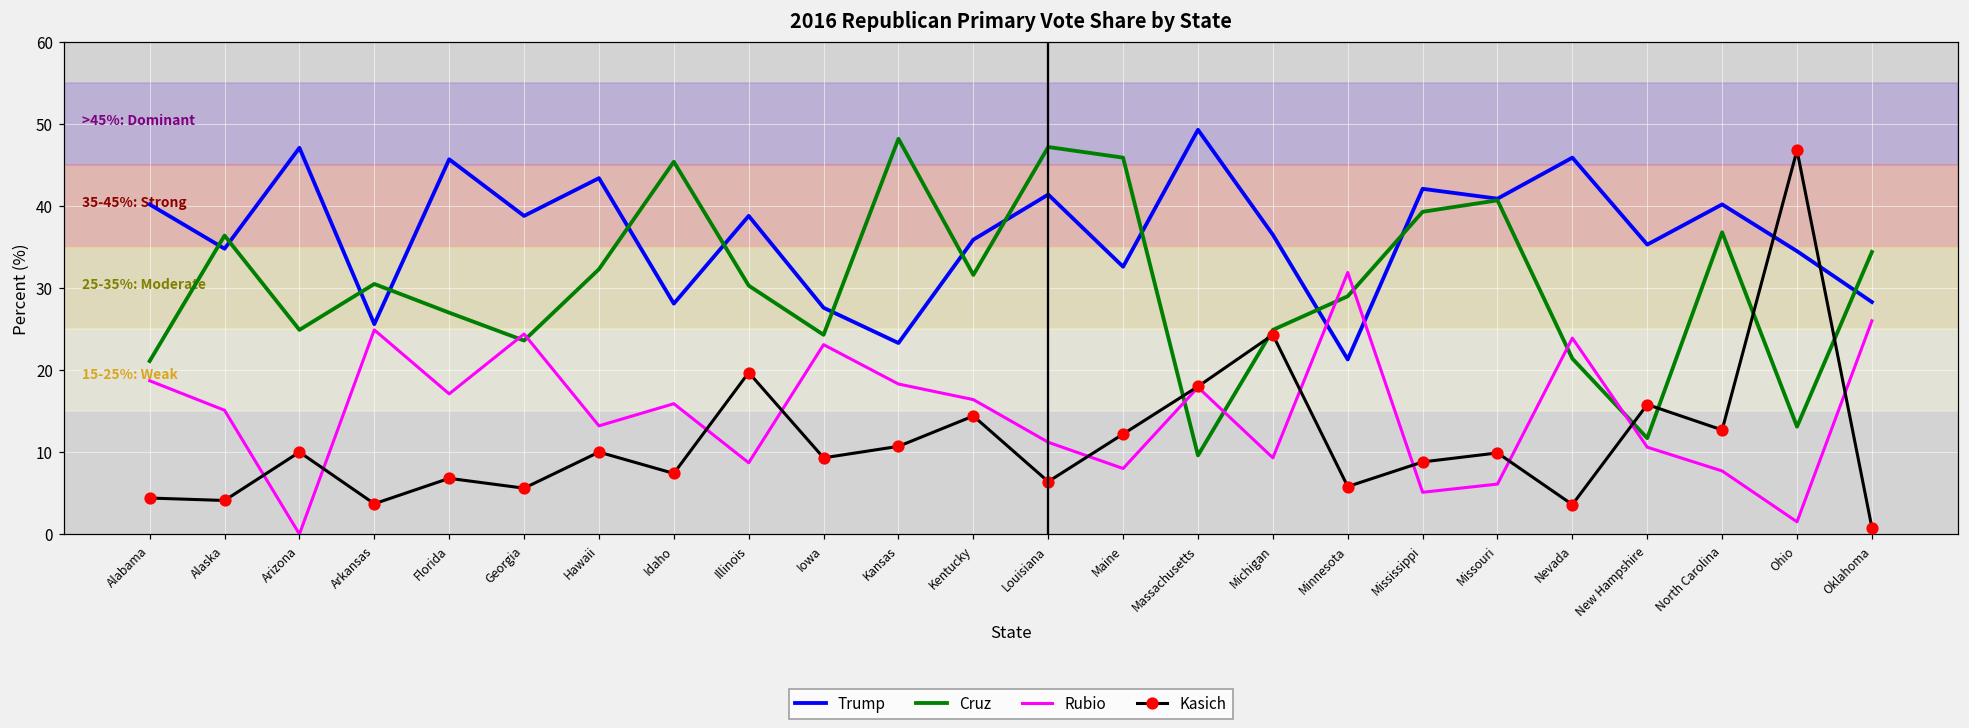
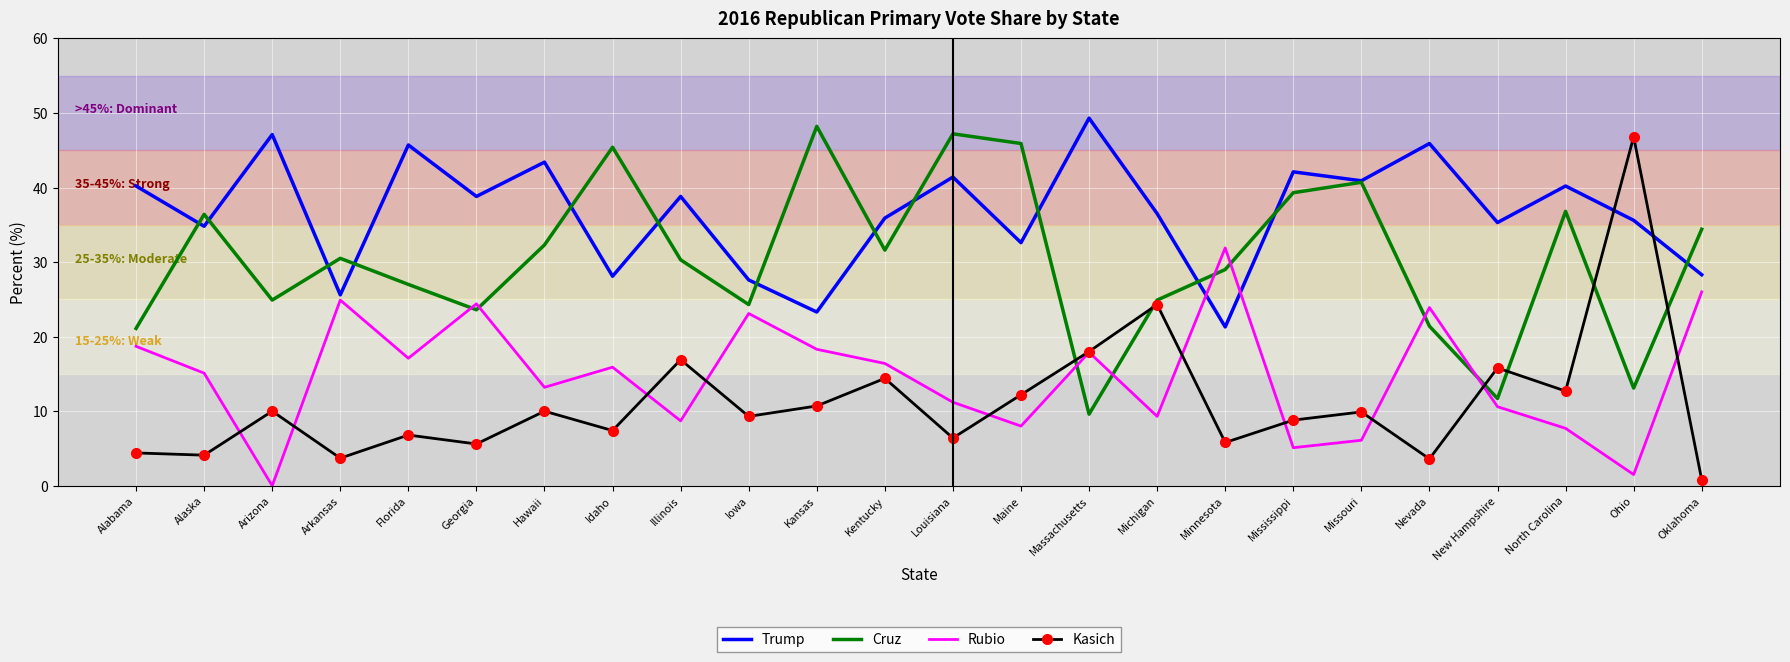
Kasich, Illinois: 20 -> 17
Trump, Ohio: 35 -> 36
